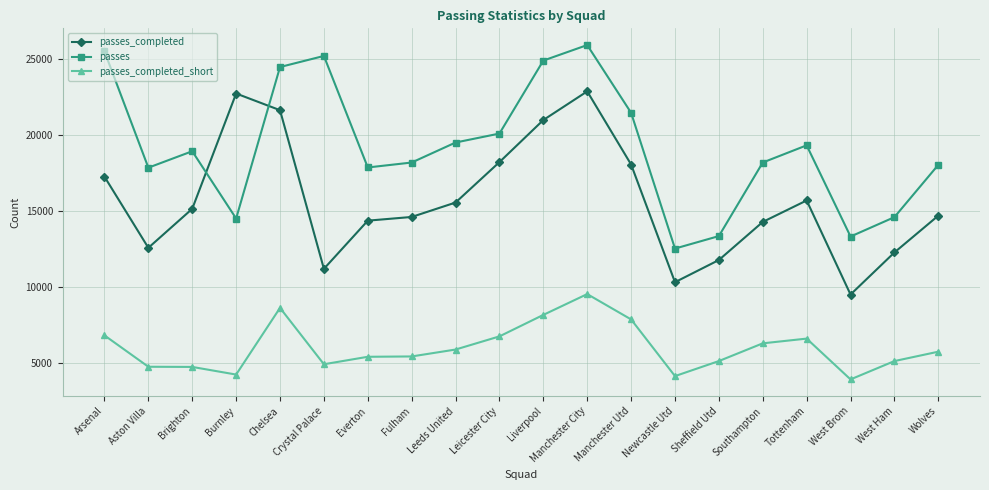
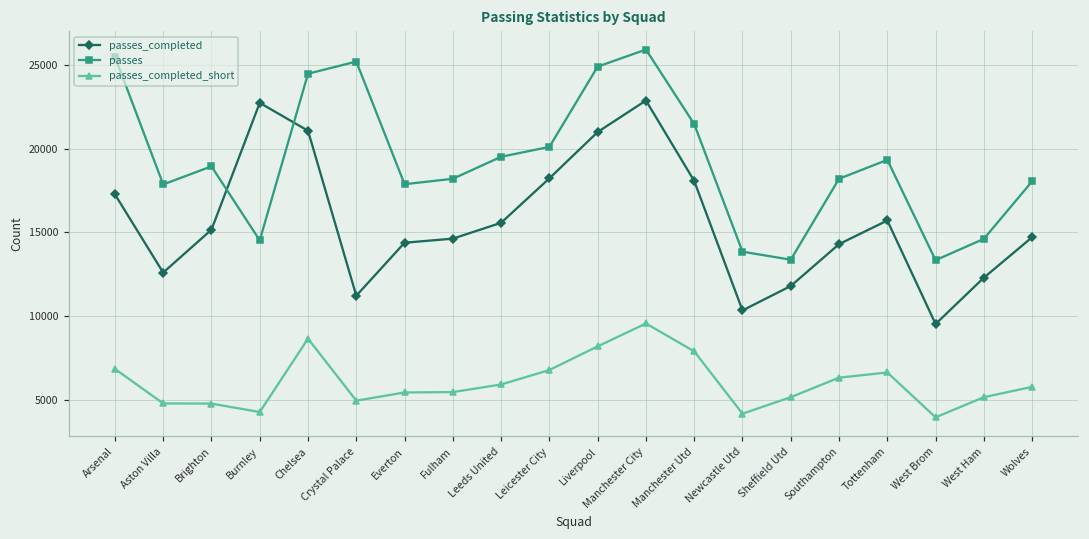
passes_completed, Chelsea: 21700 -> 21100
passes, Newcastle Utd: 12600 -> 13900
